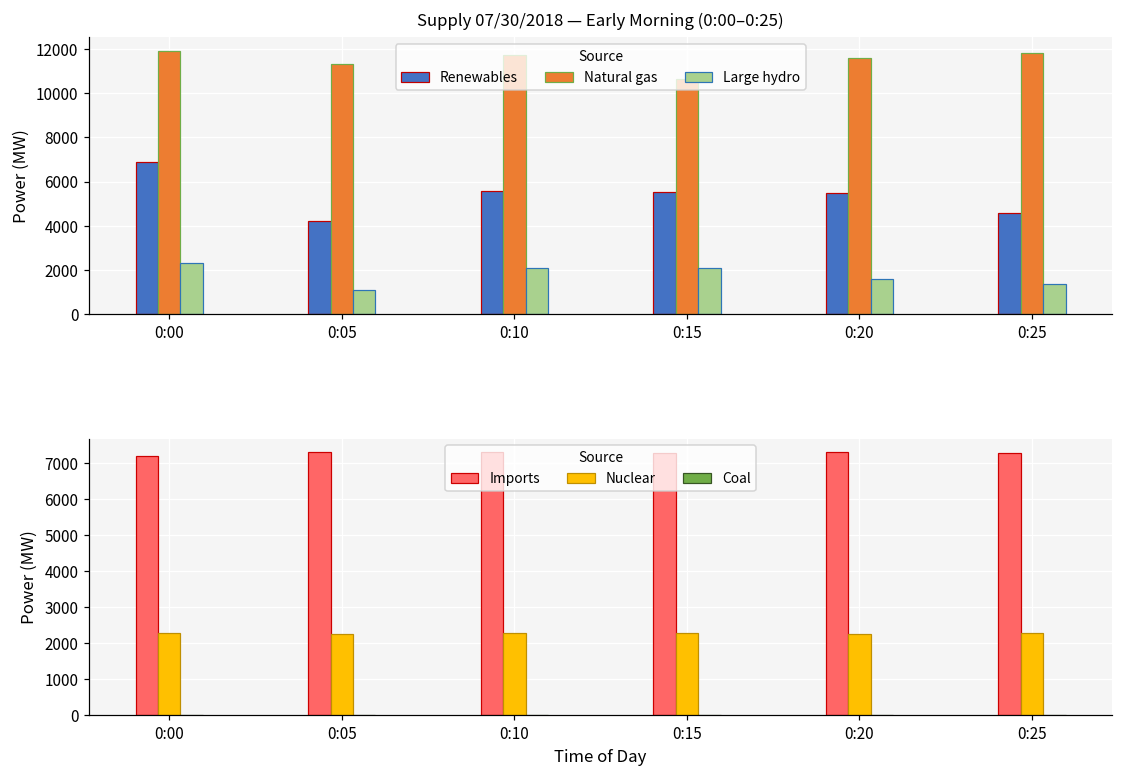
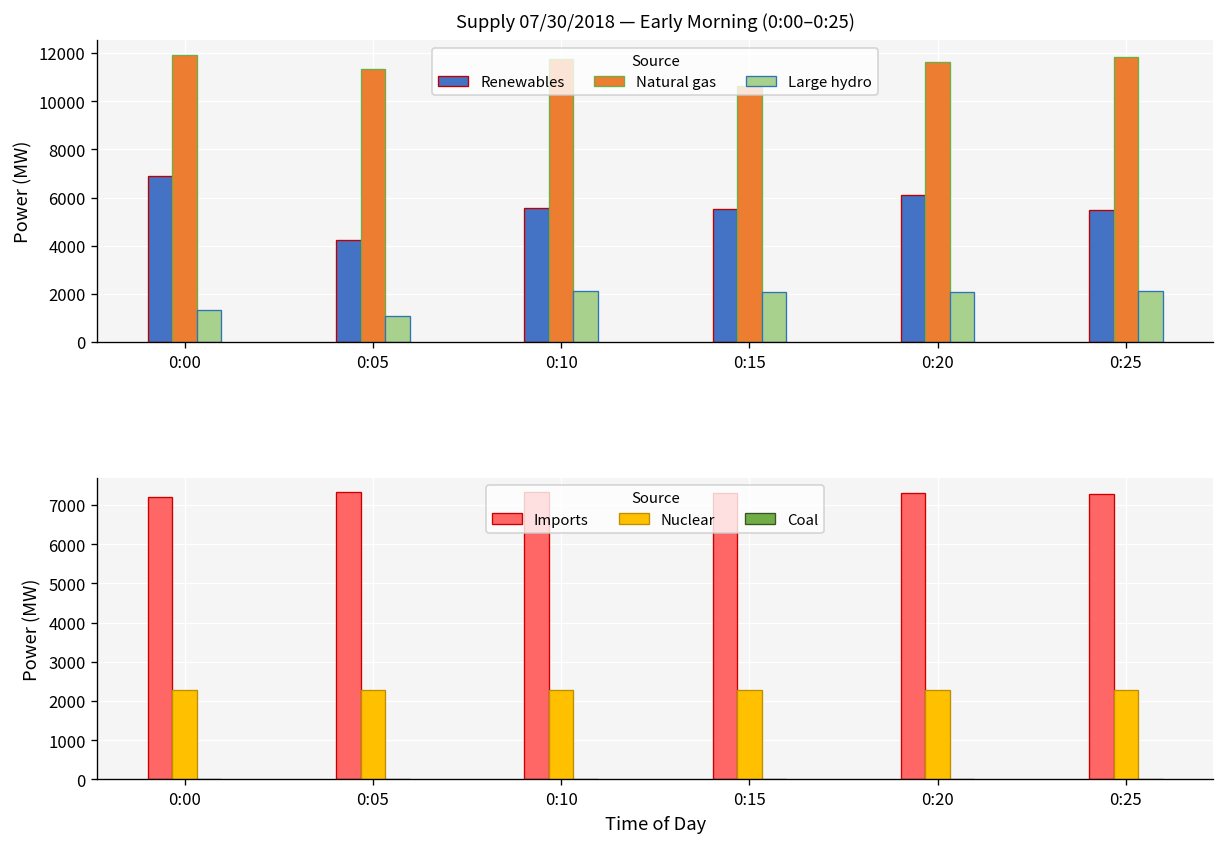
Supply 07/30/2018 — Early Morning (0:00–0:25), Large hydro, 0:00: 2300 -> 1300
Supply 07/30/2018 — Early Morning (0:00–0:25), Renewables, 0:20: 5500 -> 6100
Supply 07/30/2018 — Early Morning (0:00–0:25), Large hydro, 0:20: 1600 -> 2100
Supply 07/30/2018 — Early Morning (0:00–0:25), Renewables, 0:25: 4600 -> 5500
Supply 07/30/2018 — Early Morning (0:00–0:25), Large hydro, 0:25: 1400 -> 2100
